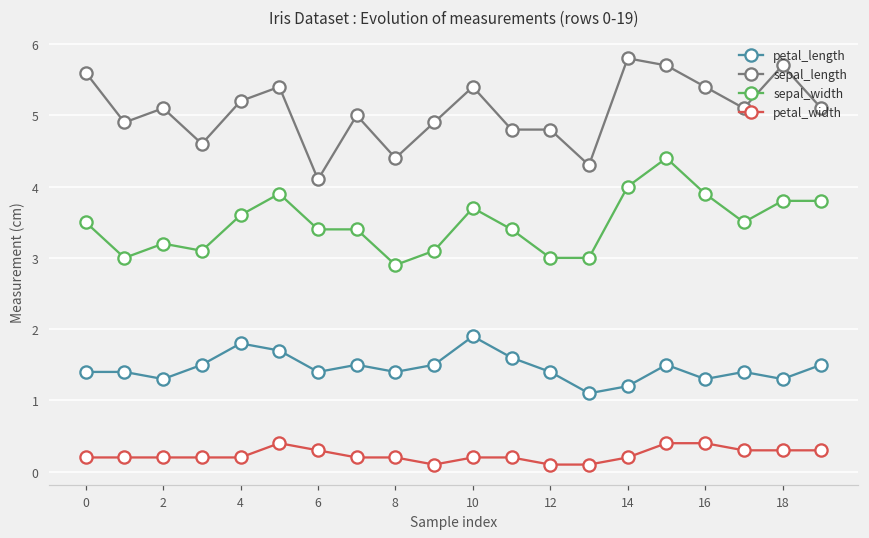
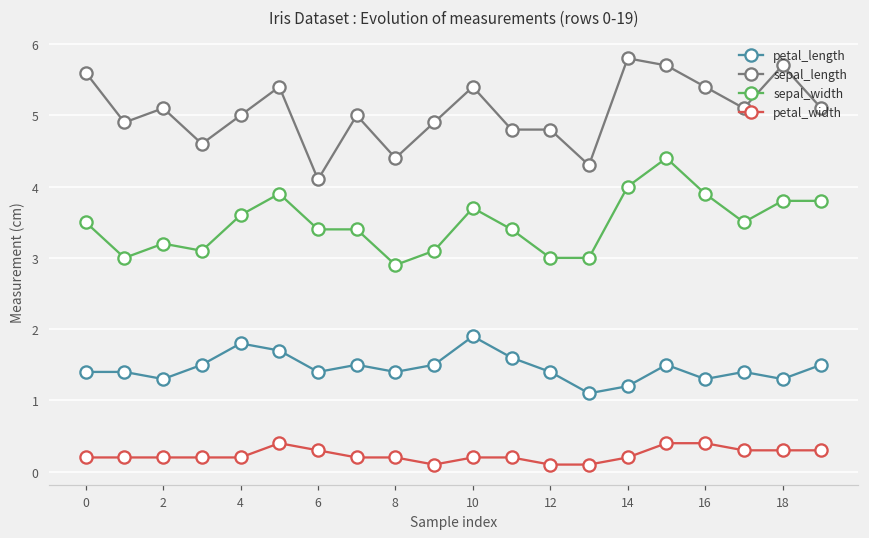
sepal_length, 4: 5.2 -> 5.0
